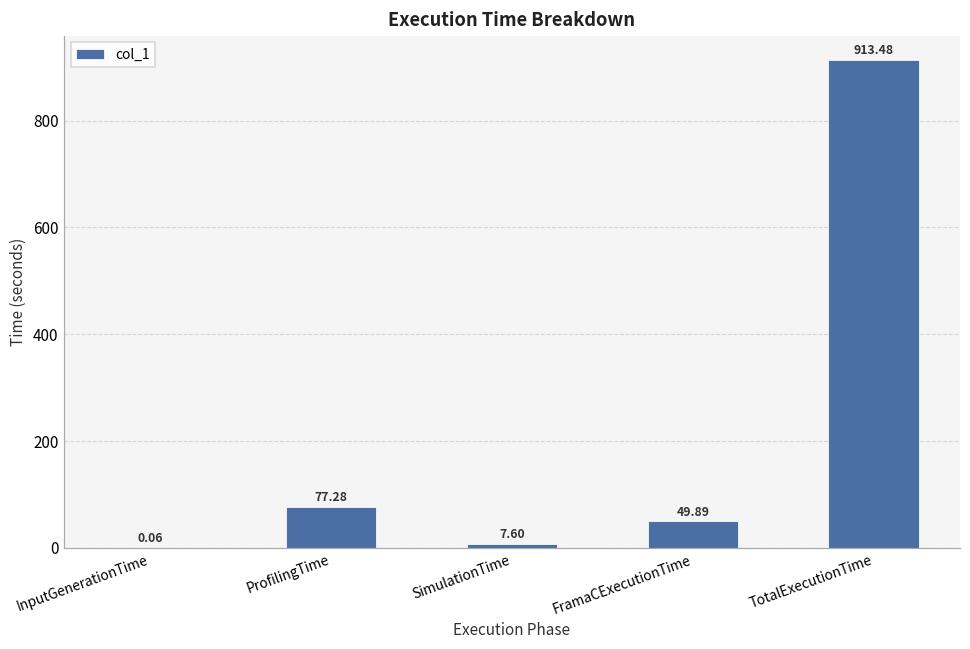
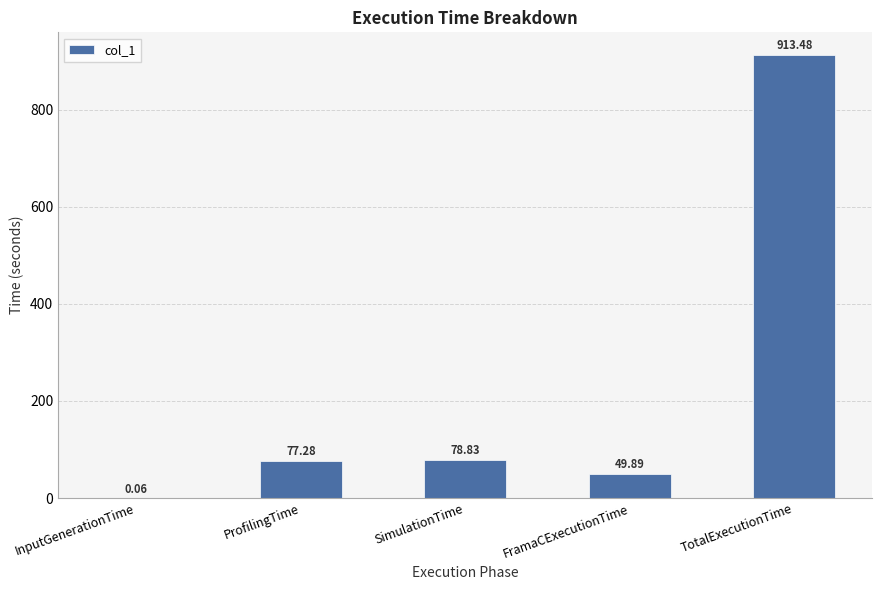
SimulationTime: 7.60 -> 78.83
